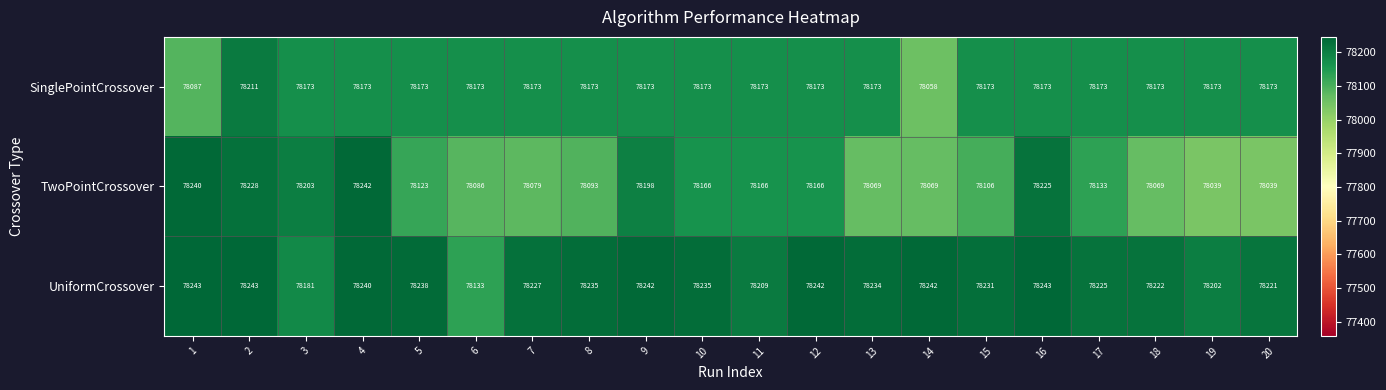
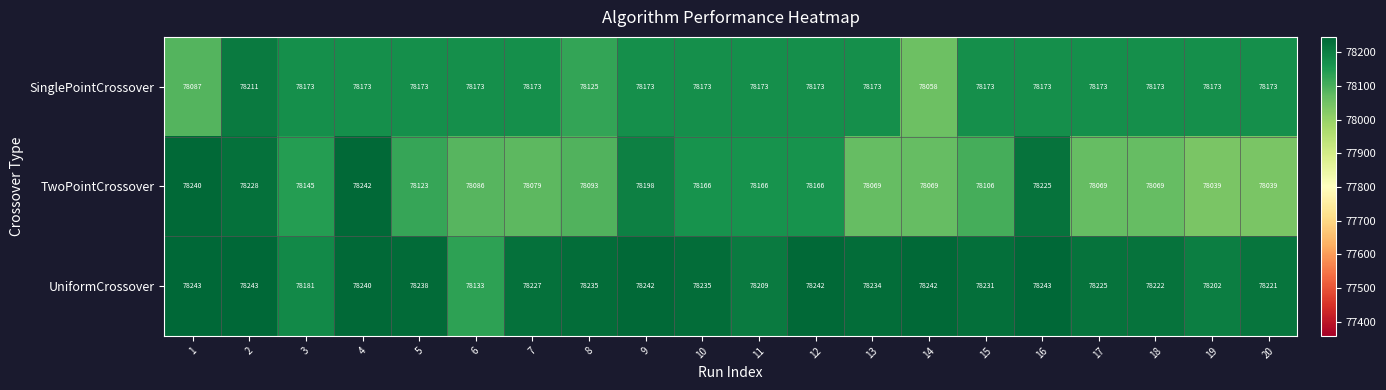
SinglePointCrossover, 8: 78173 -> 78125
TwoPointCrossover, 3: 78203 -> 78145
TwoPointCrossover, 17: 78133 -> 78069
